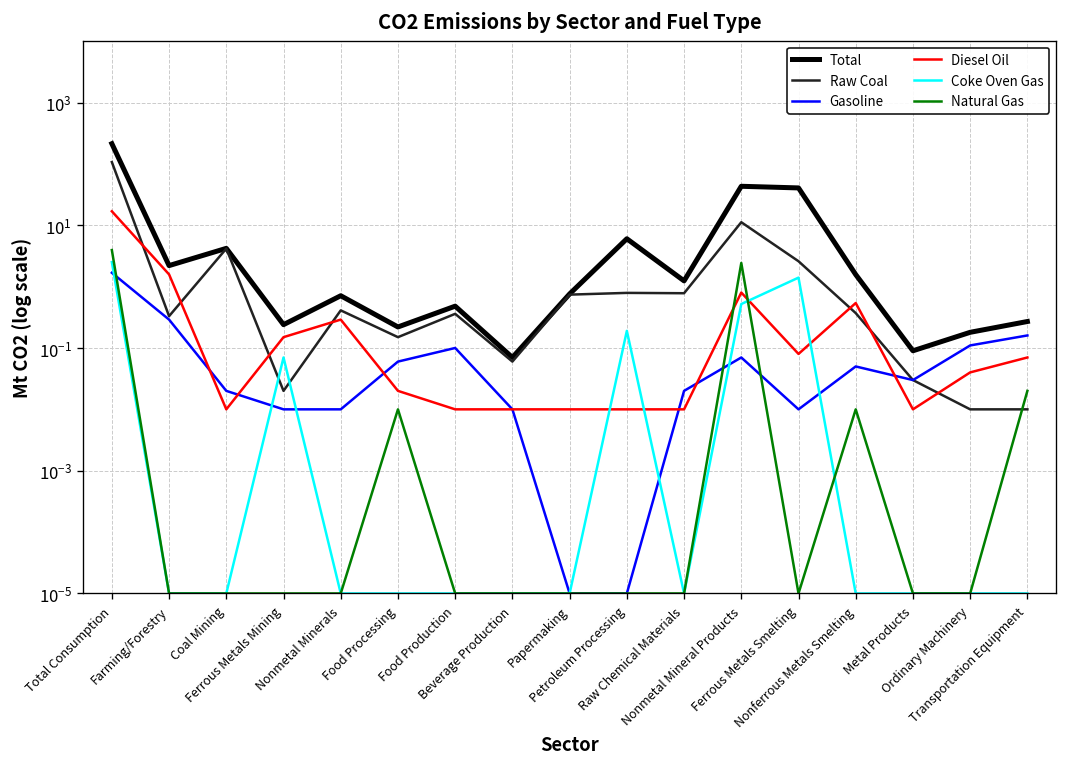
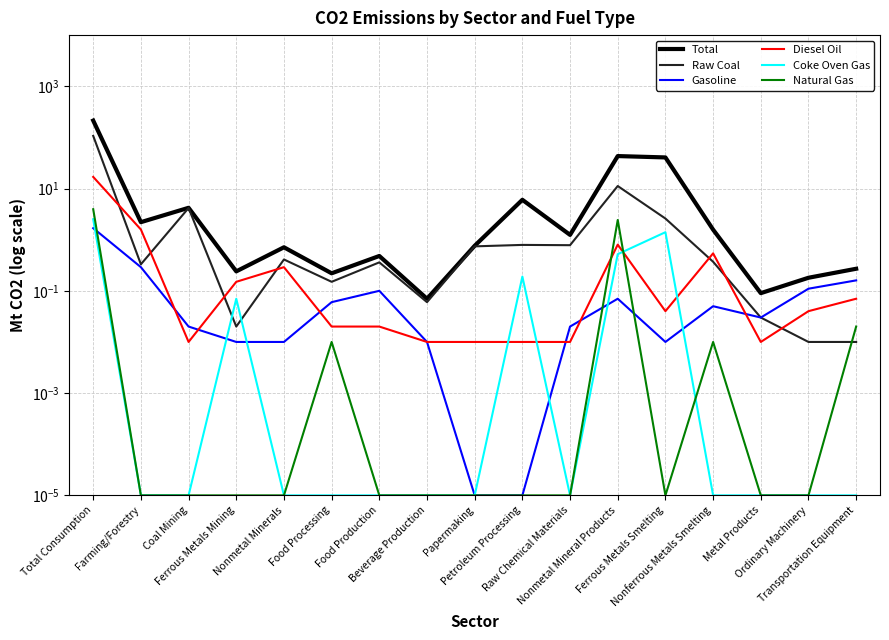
Diesel Oil, Food Production: 0.01 -> 0.02
Diesel Oil, Ferrous Metals Smelting: 0.08 -> 0.04
